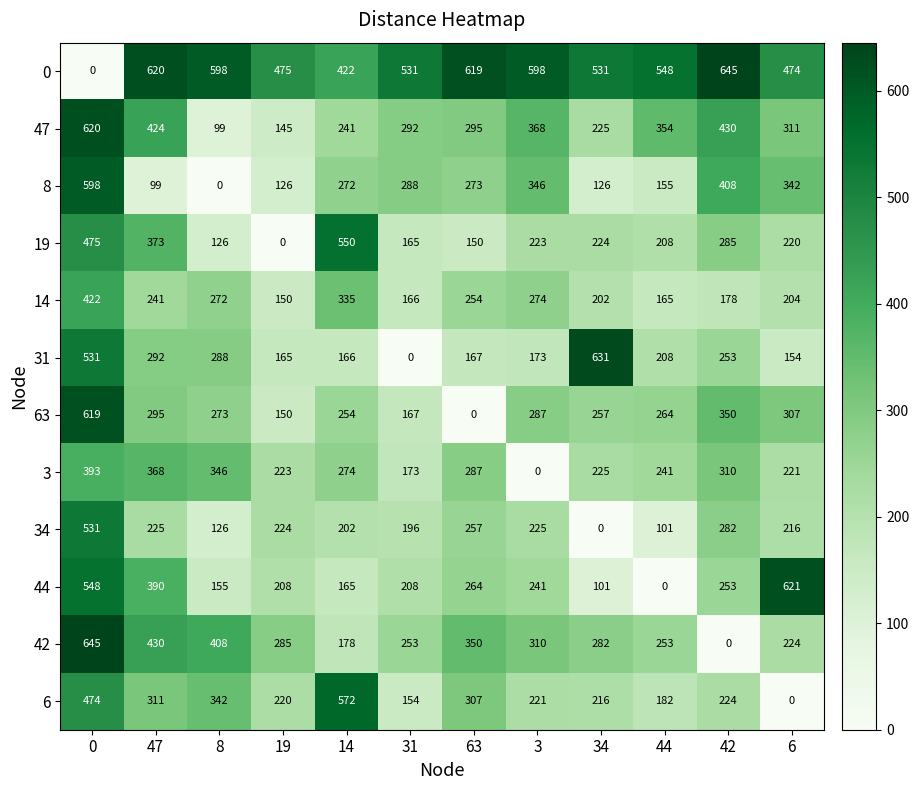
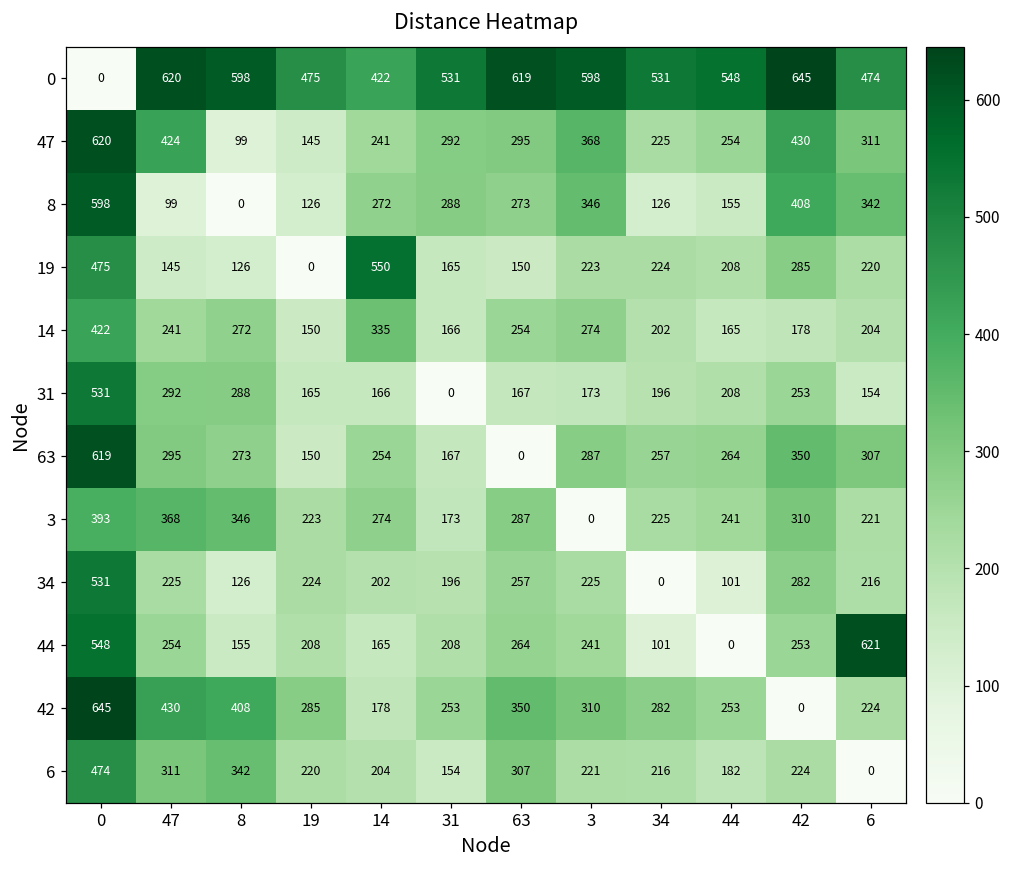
47, 44: 354 -> 254
19, 47: 373 -> 145
31, 34: 631 -> 196
44, 47: 390 -> 254
6, 14: 572 -> 204
